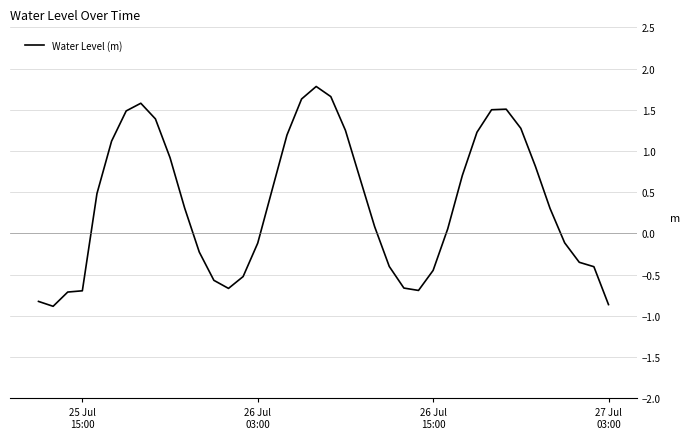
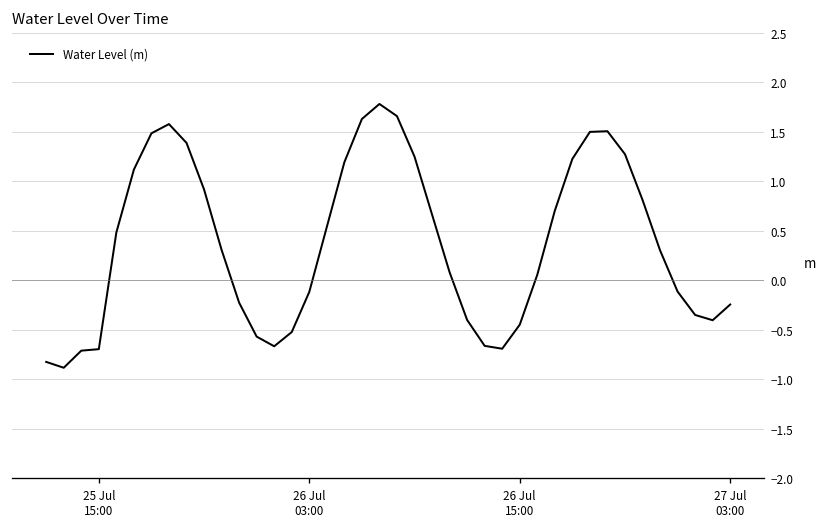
27 Jul 03:00: -0.9 -> -0.2
